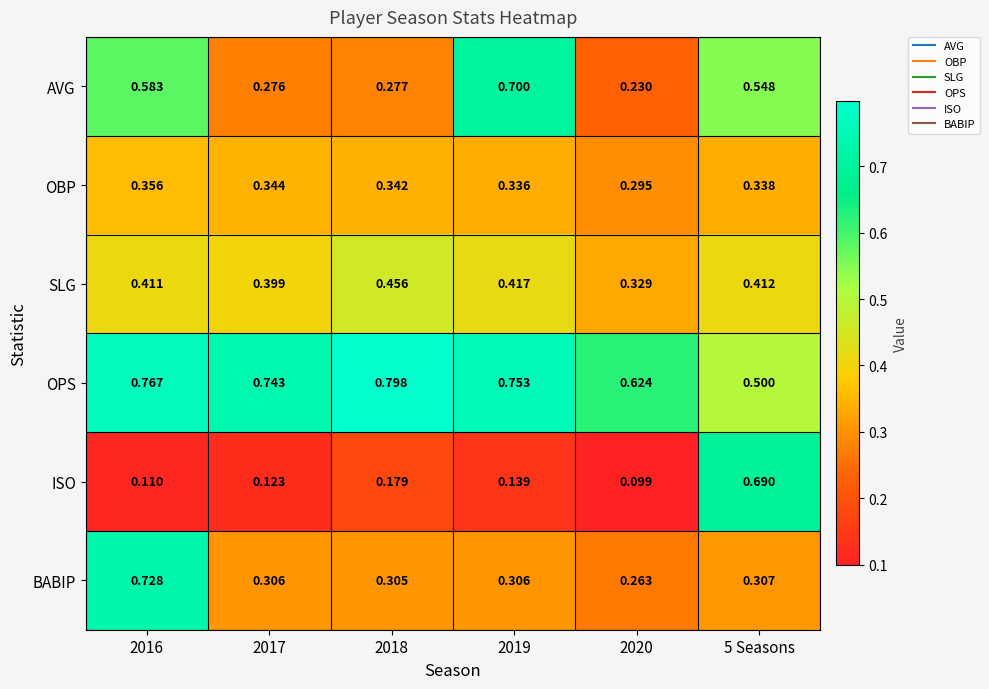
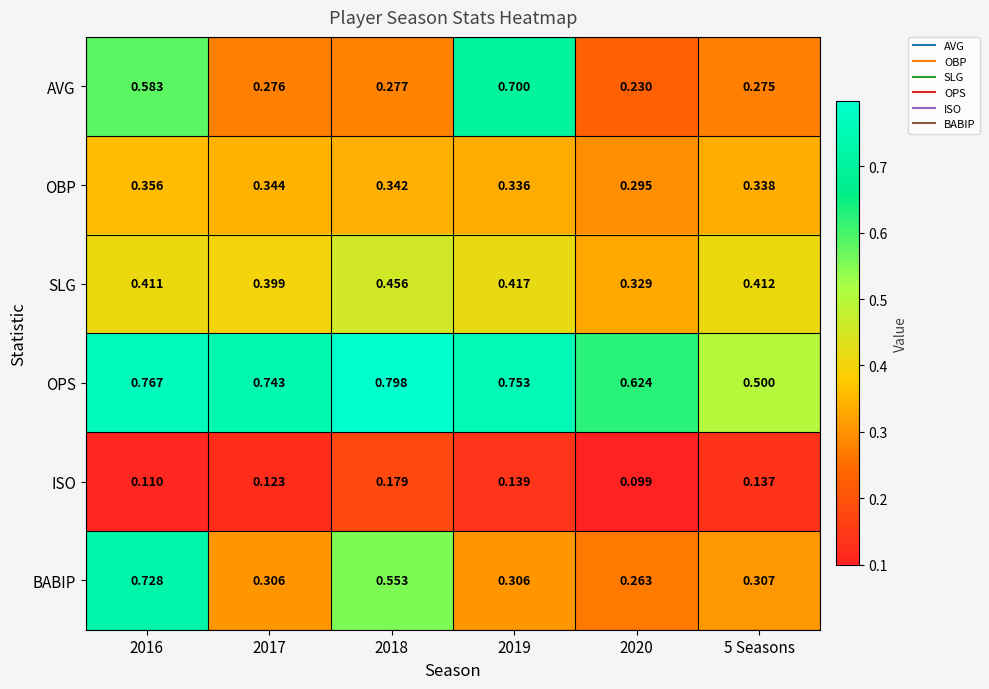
AVG, 5 Seasons: 0.548 -> 0.275
ISO, 5 Seasons: 0.690 -> 0.137
BABIP, 2018: 0.305 -> 0.553
